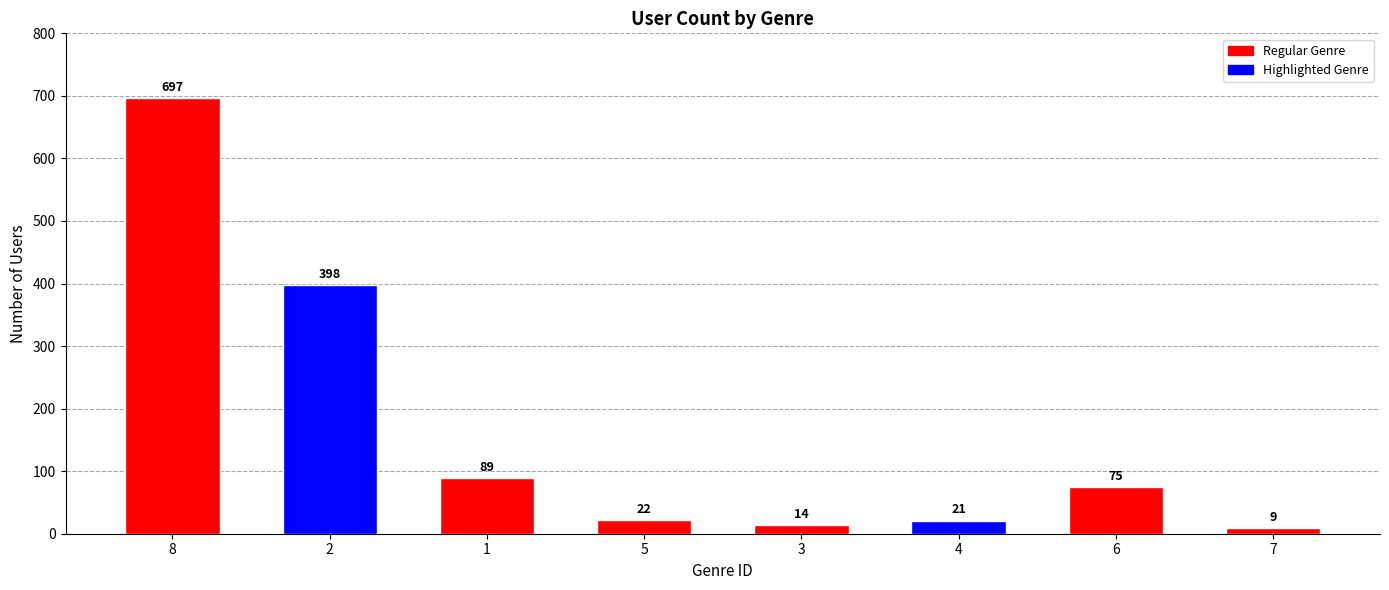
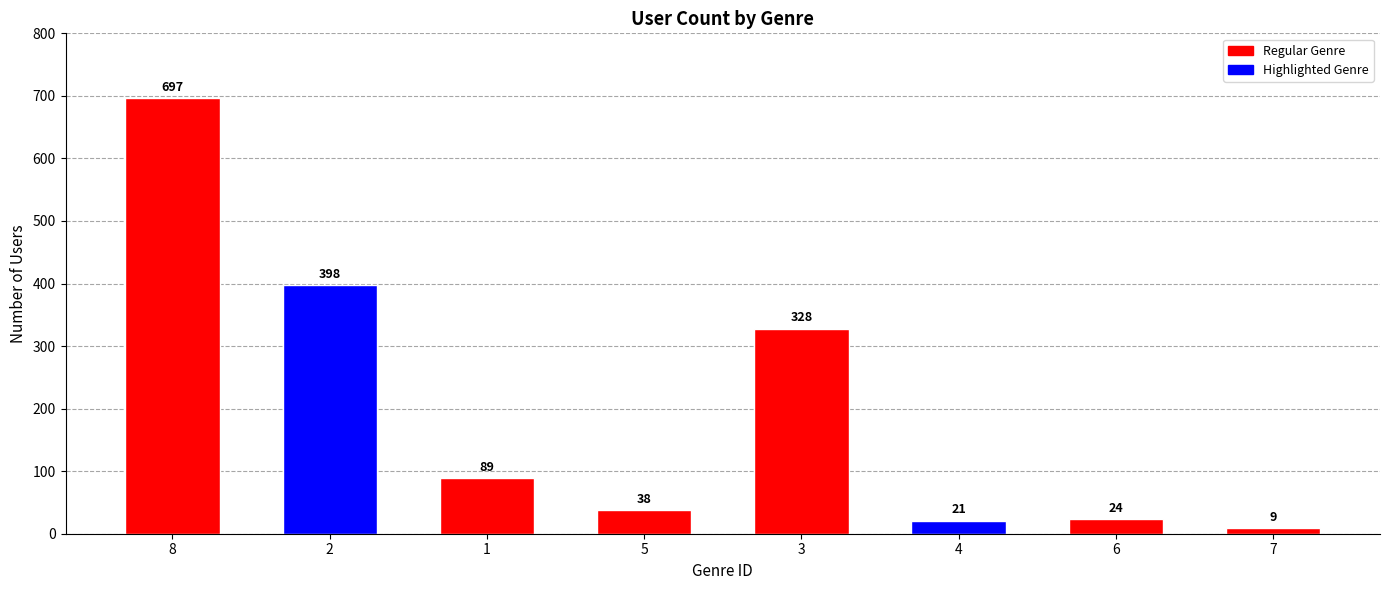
5: 22 -> 38
3: 14 -> 328
6: 75 -> 24
